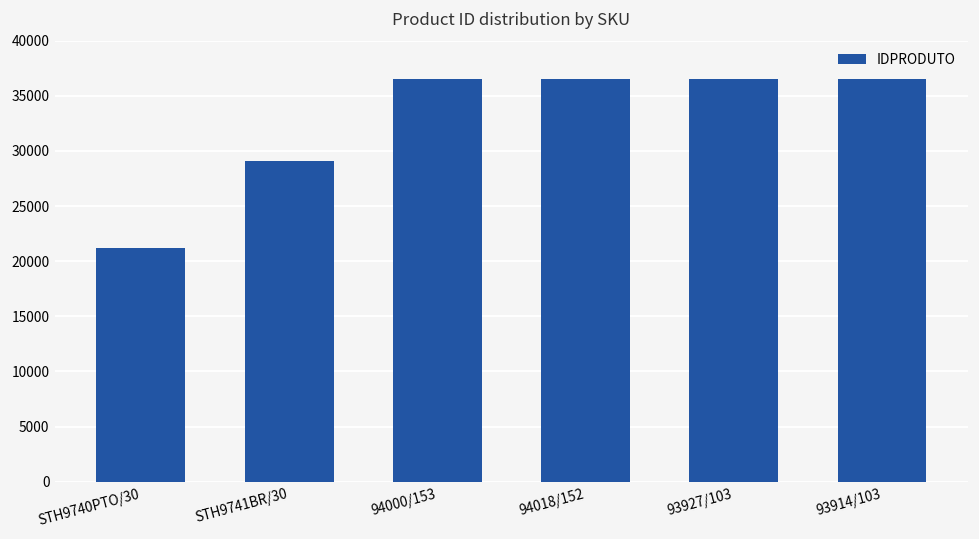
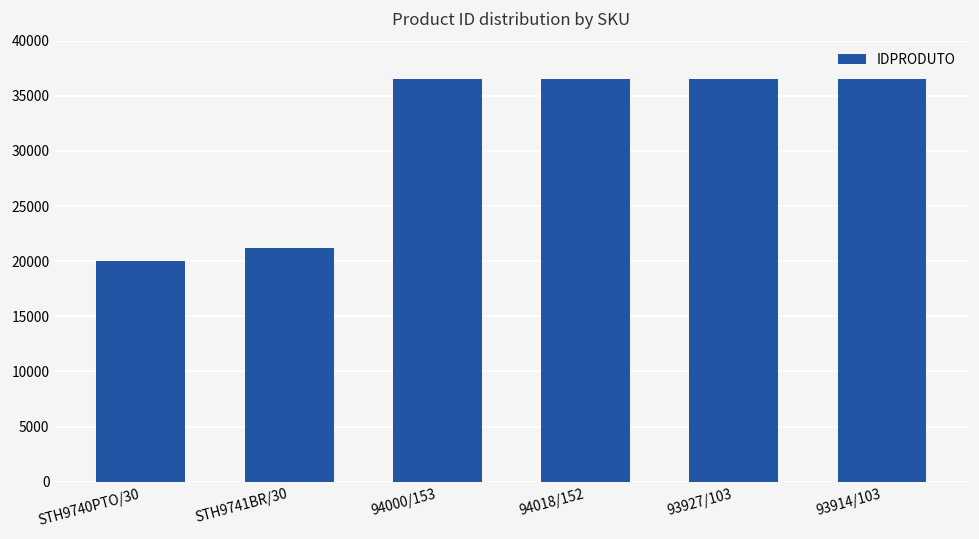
STH9740PTO/30: 21200 -> 20000
STH9741BR/30: 29100 -> 21200
